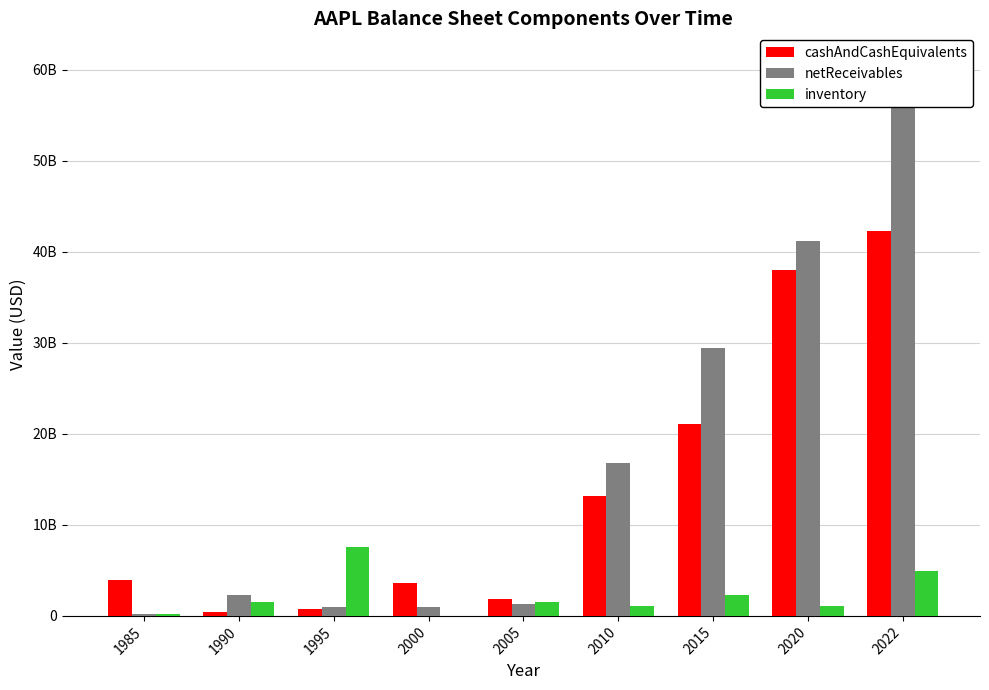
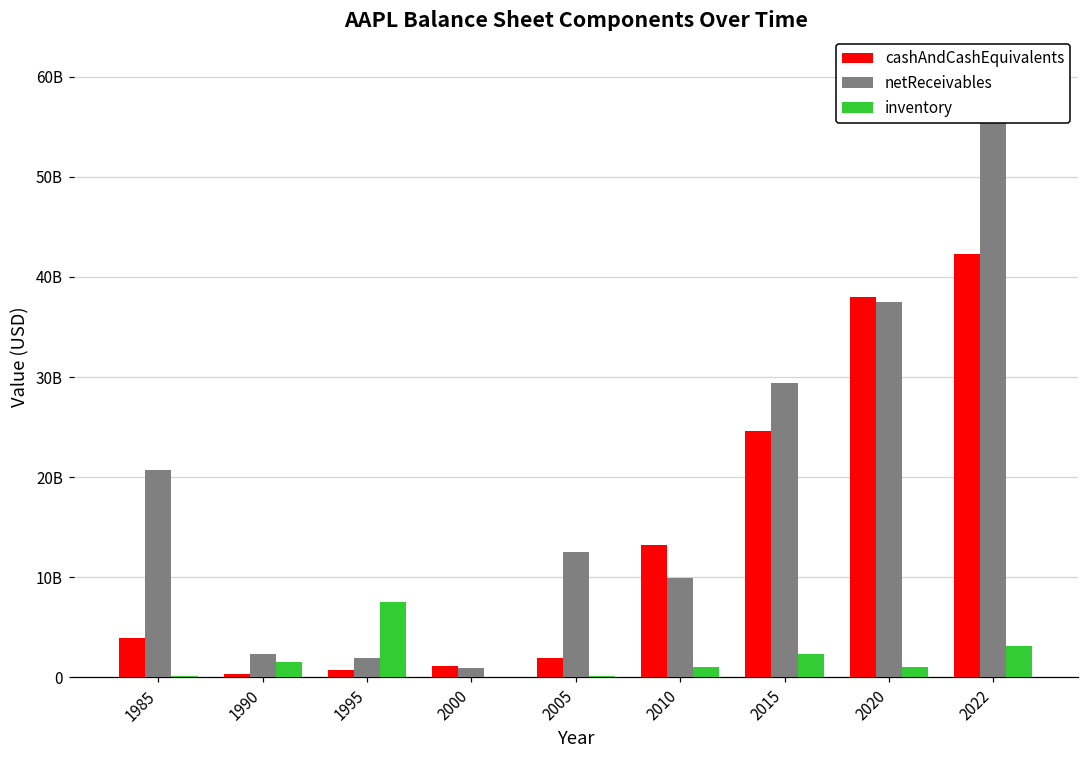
netReceivables, 1985: 0 -> 21000000000
netReceivables, 1995: 1000000000 -> 2000000000
cashAndCashEquivalents, 2000: 4000000000 -> 1000000000
netReceivables, 2005: 1000000000 -> 12000000000
inventory, 2005: 2000000000 -> 0
netReceivables, 2010: 17000000000 -> 10000000000
cashAndCashEquivalents, 2015: 21000000000 -> 25000000000
netReceivables, 2020: 41000000000 -> 37000000000
inventory, 2022: 5000000000 -> 3000000000
